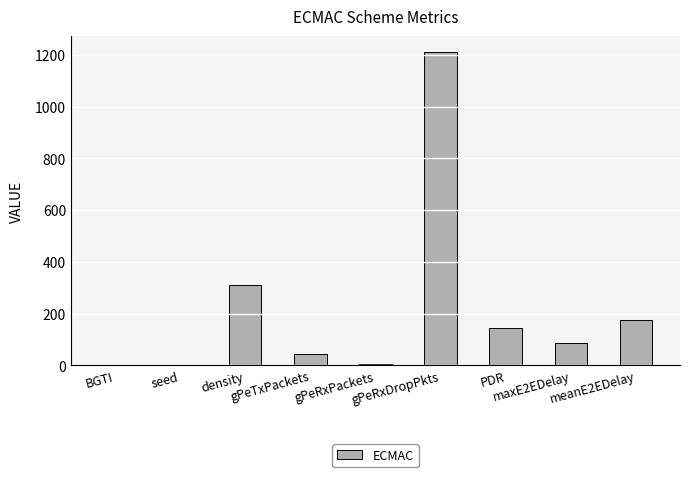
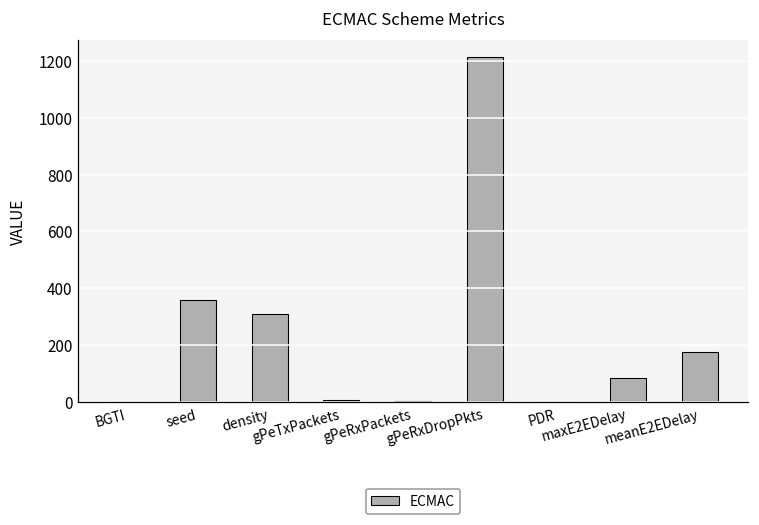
seed: 0 -> 360
gPeTxPackets: 50 -> 10
PDR: 140 -> 0
